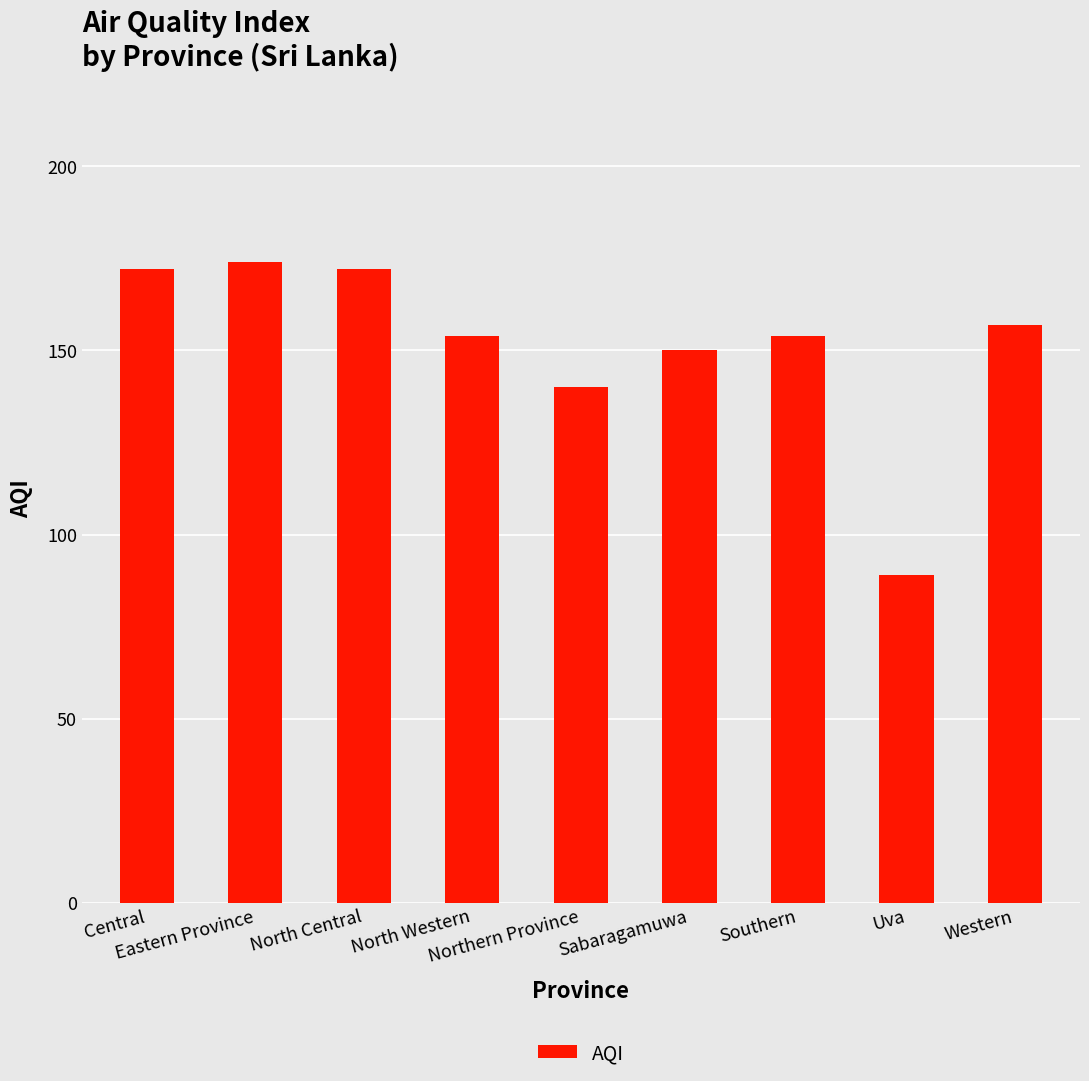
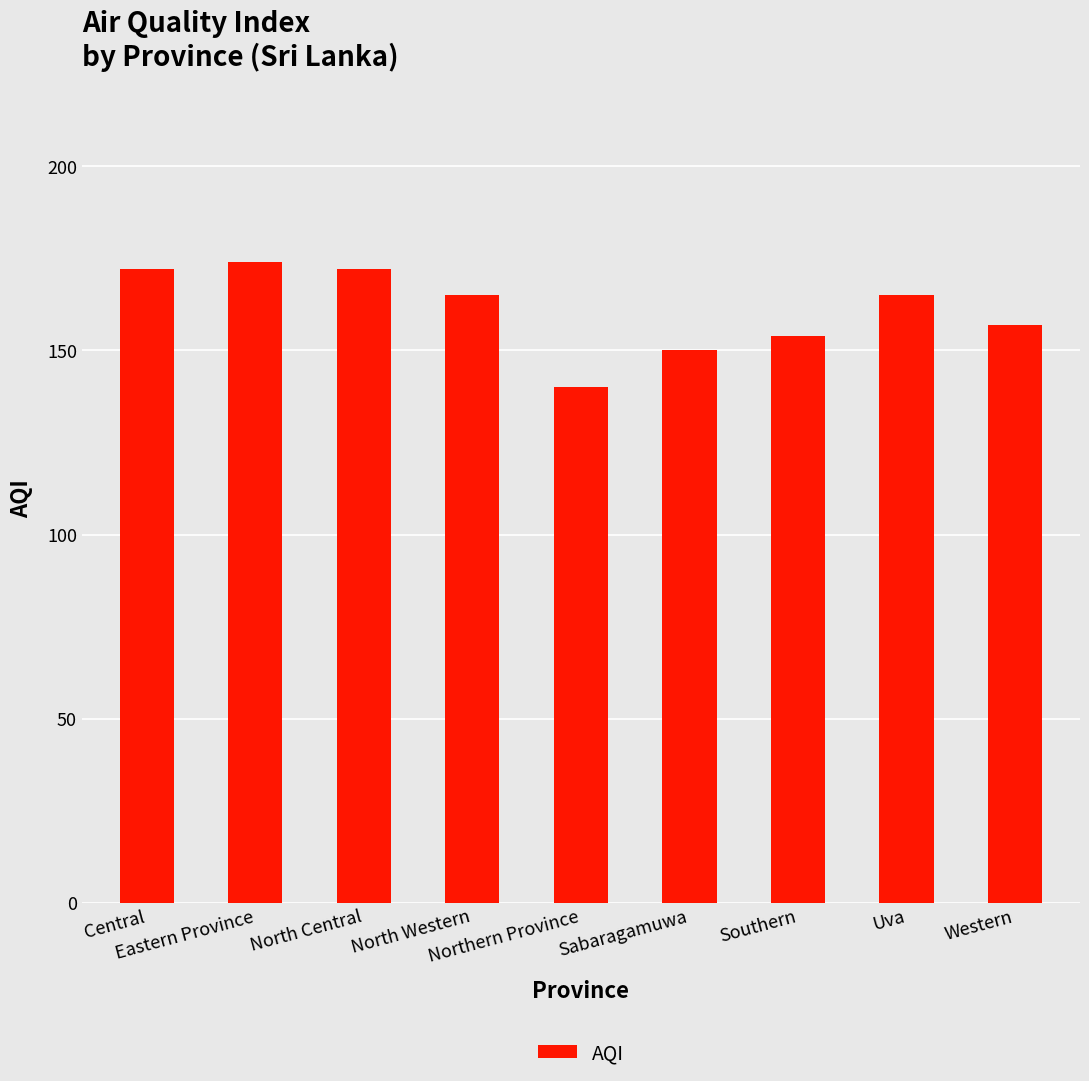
North Western: 154 -> 165
Uva: 89 -> 165
